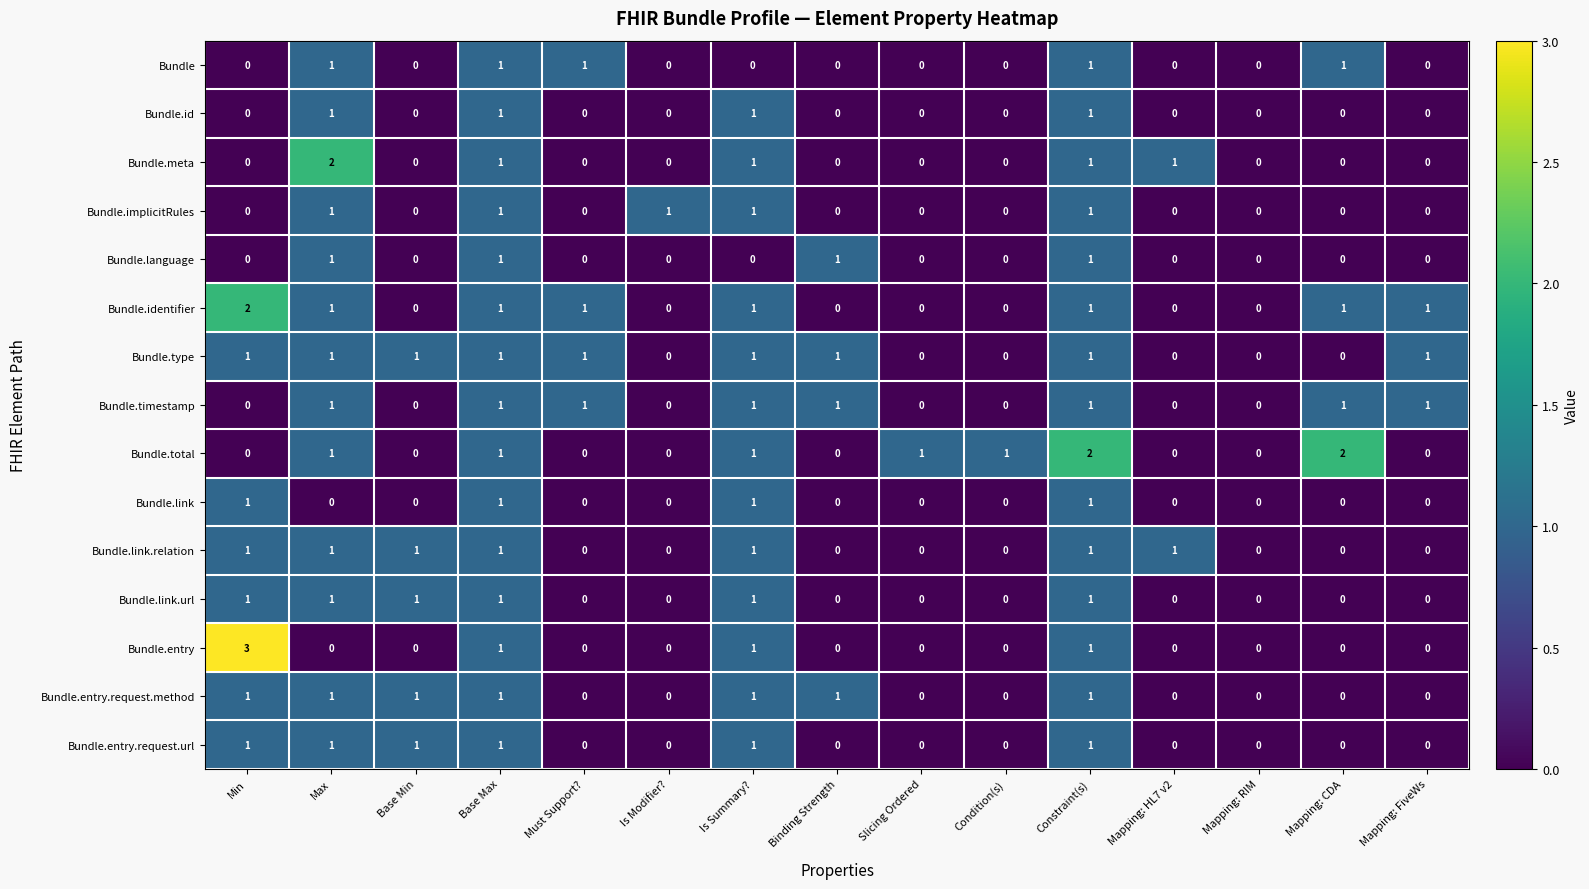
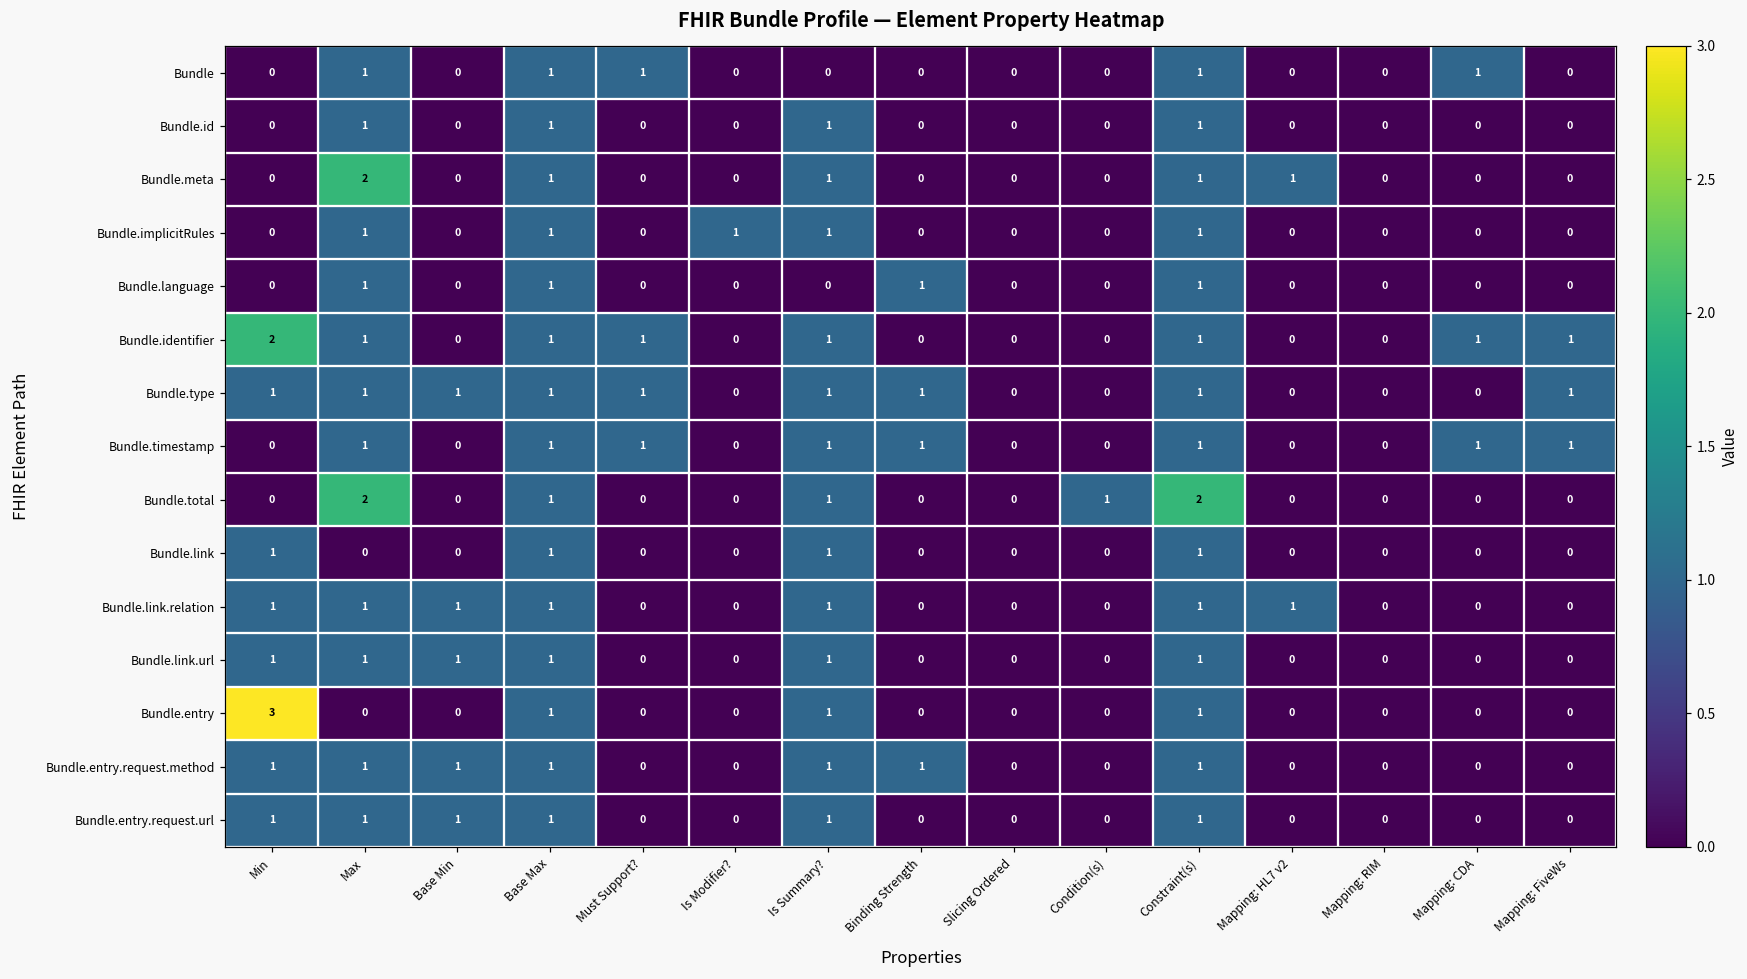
Bundle.total, Max: 1 -> 2
Bundle.total, Slicing Ordered: 1 -> 0
Bundle.total, Mapping: CDA: 2 -> 0
